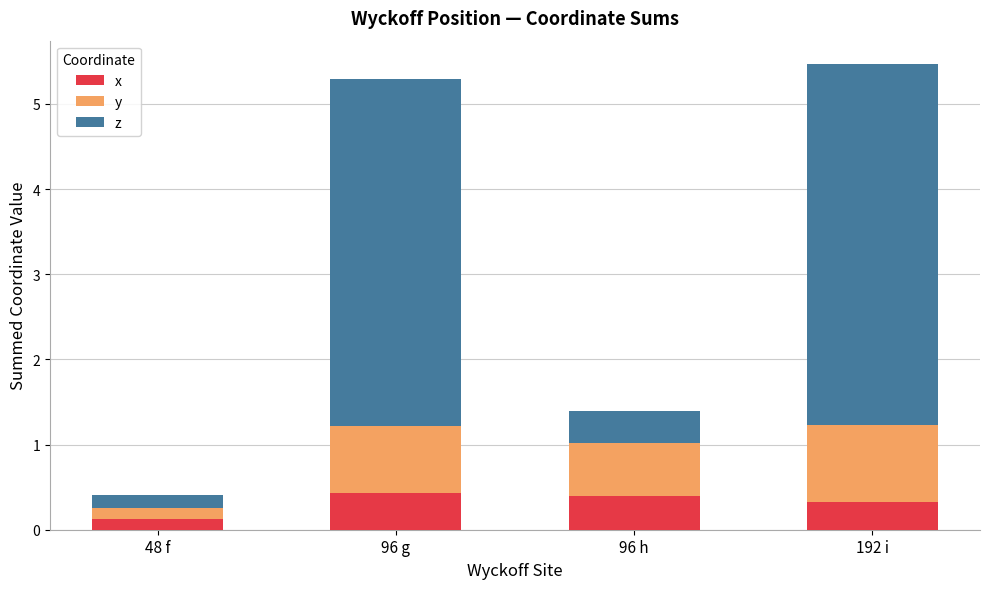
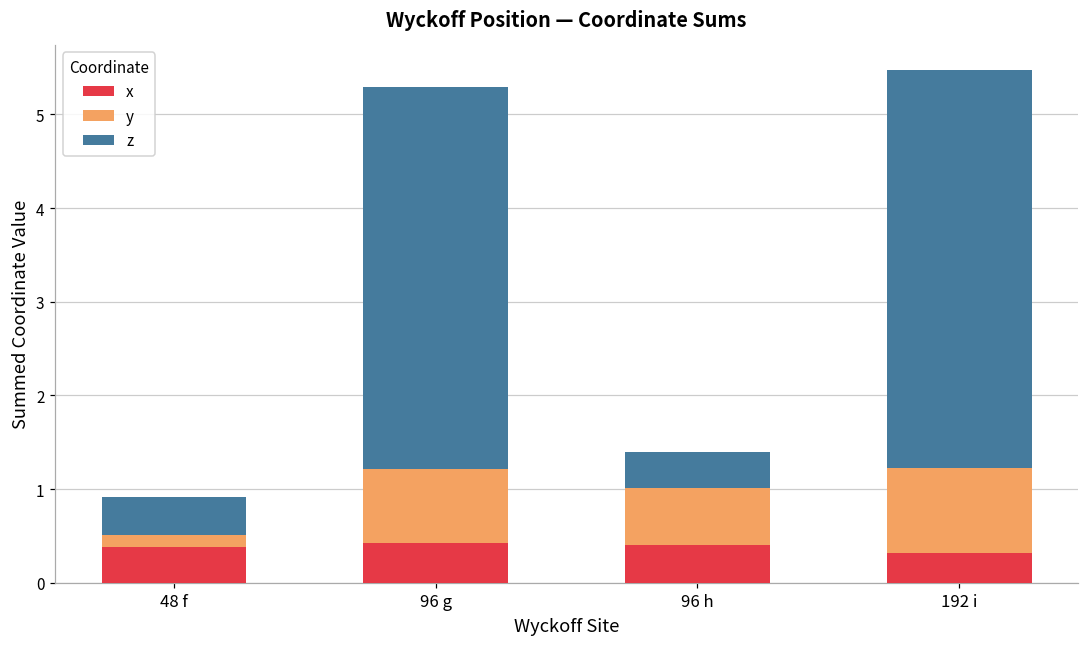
x, 48 f: 0.1 -> 0.4
z, 48 f: 0.2 -> 0.4
